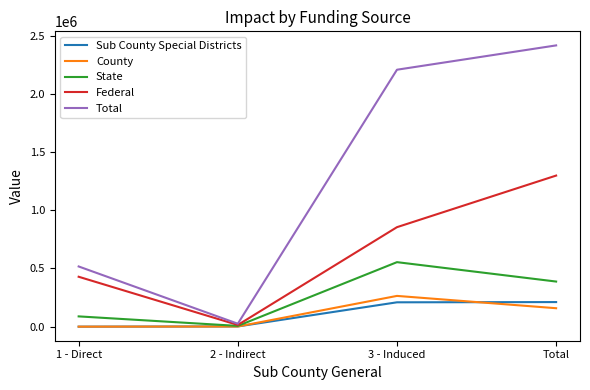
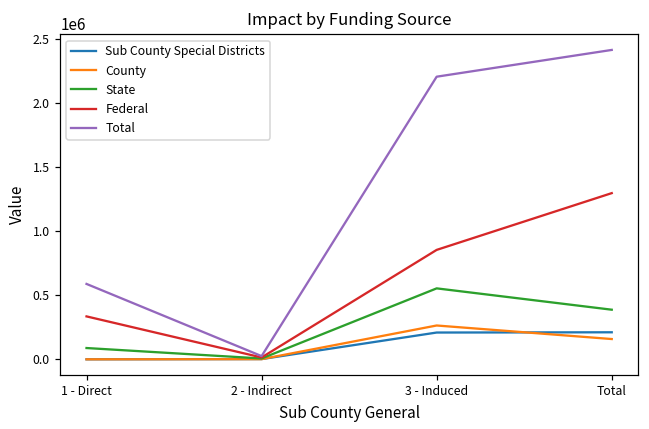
Federal, 1 - Direct: 430000 -> 340000
Total, 1 - Direct: 520000 -> 590000
